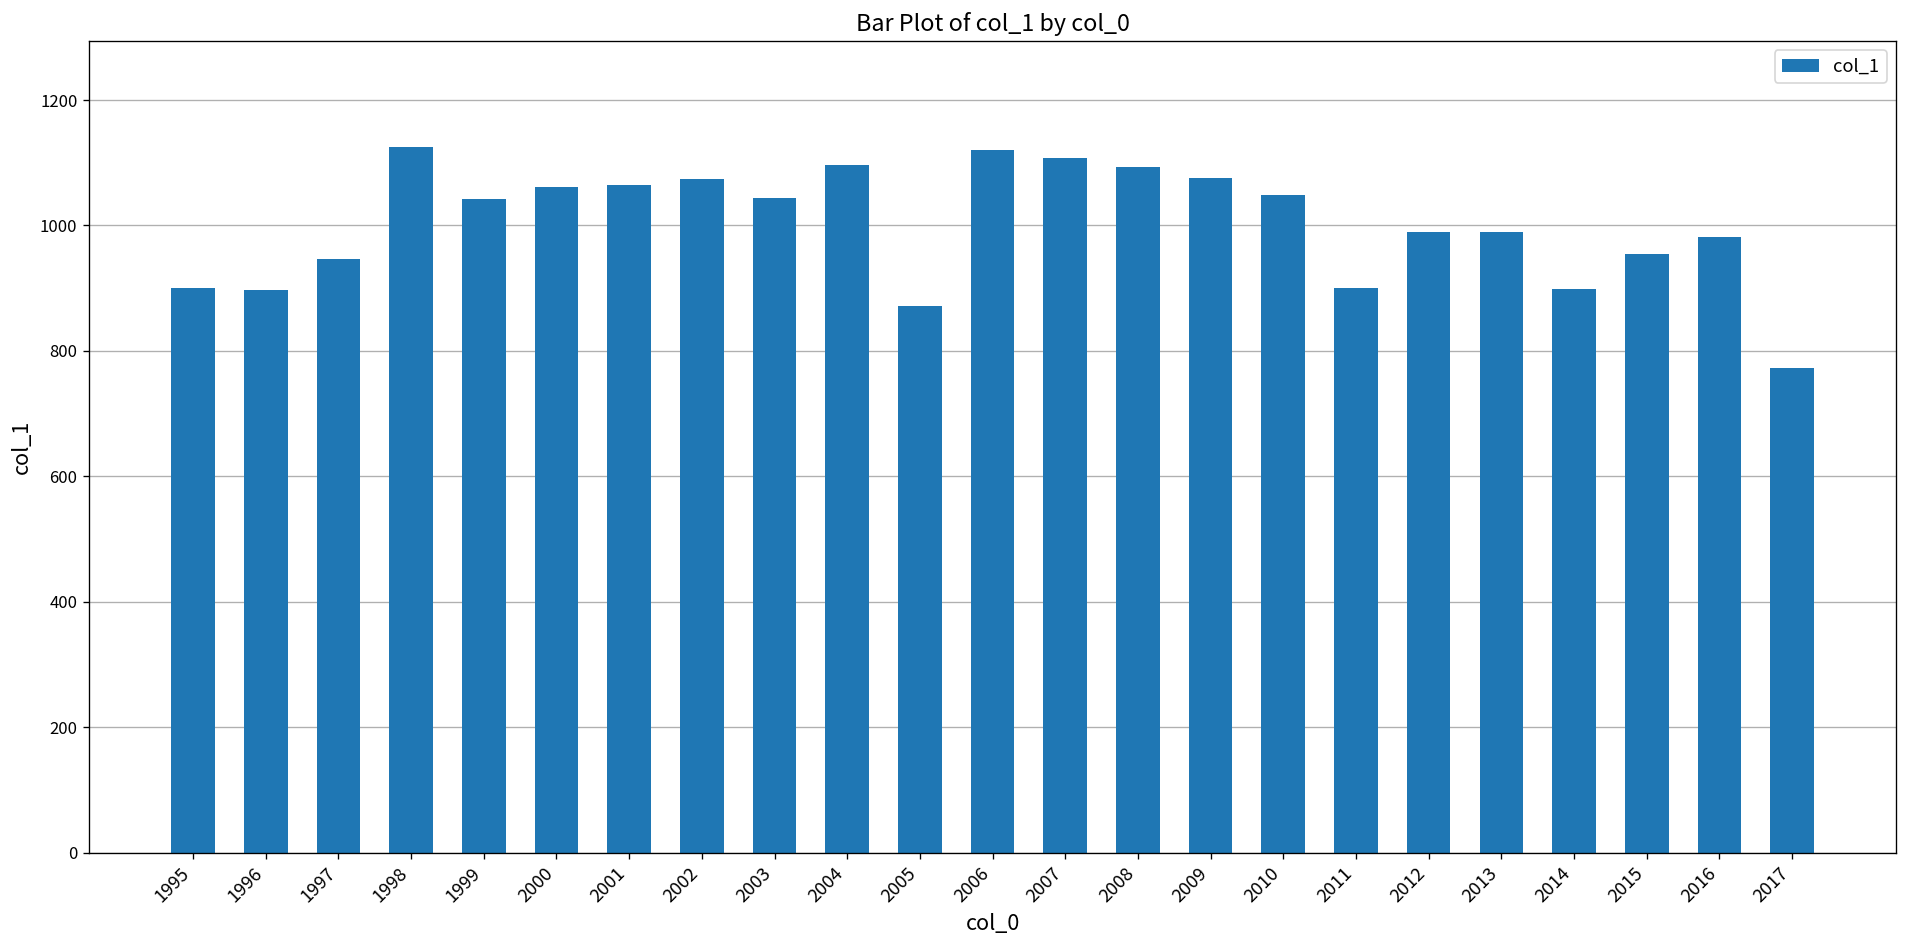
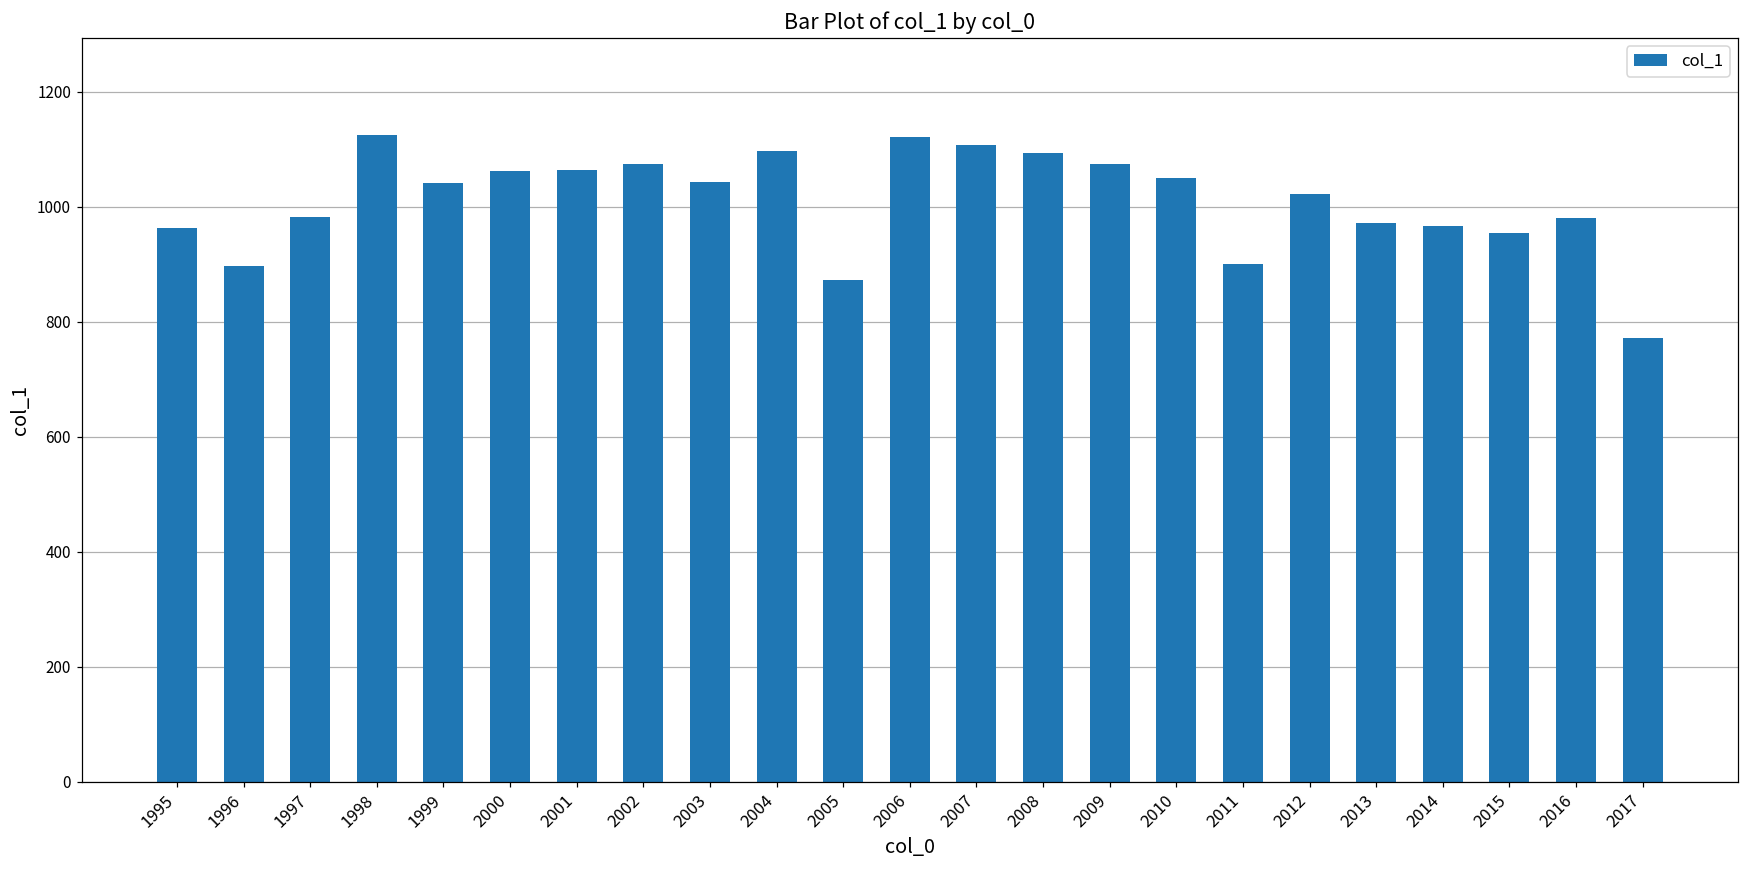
1995: 900 -> 960
1997: 950 -> 980
2012: 990 -> 1020
2013: 990 -> 970
2014: 900 -> 970
